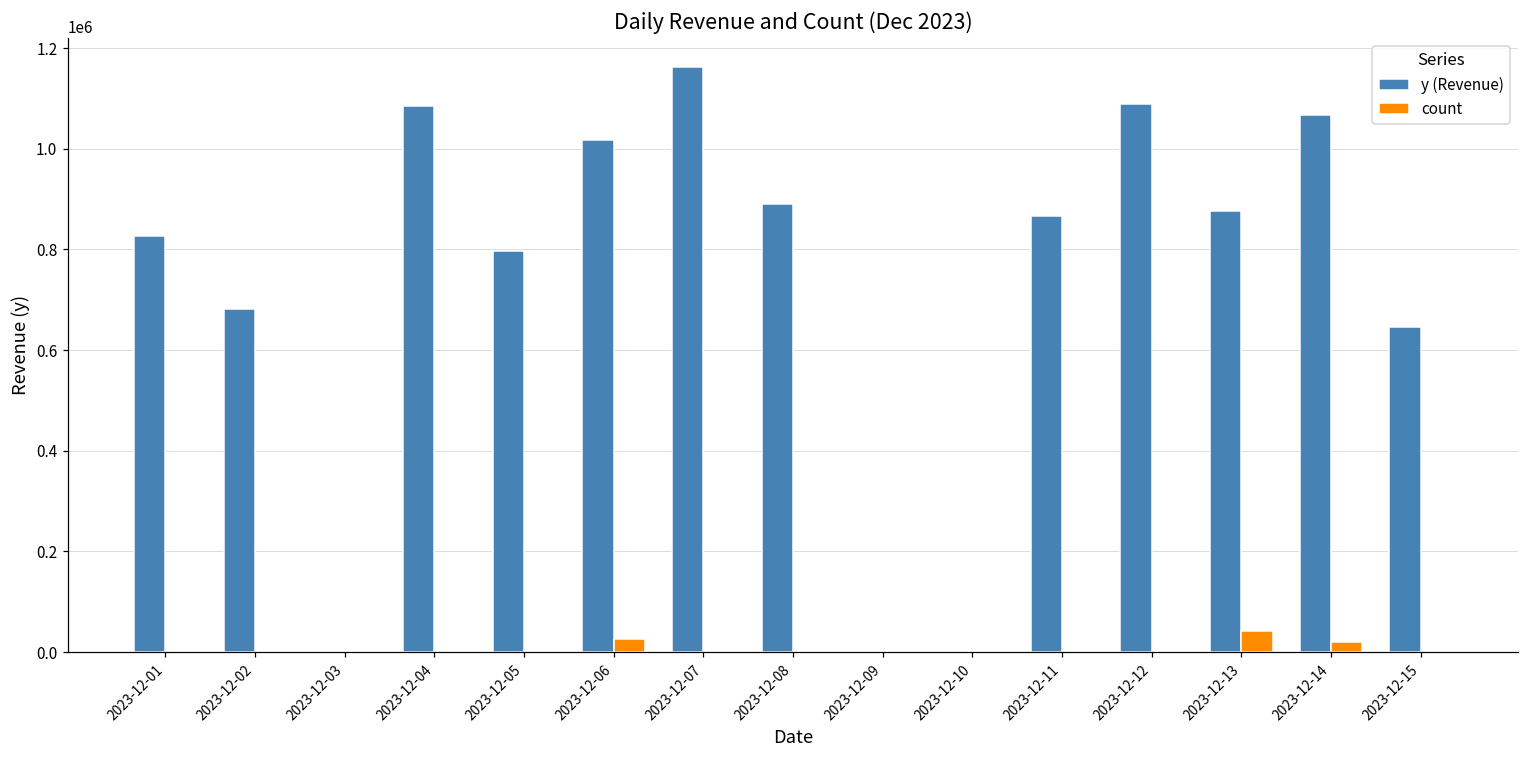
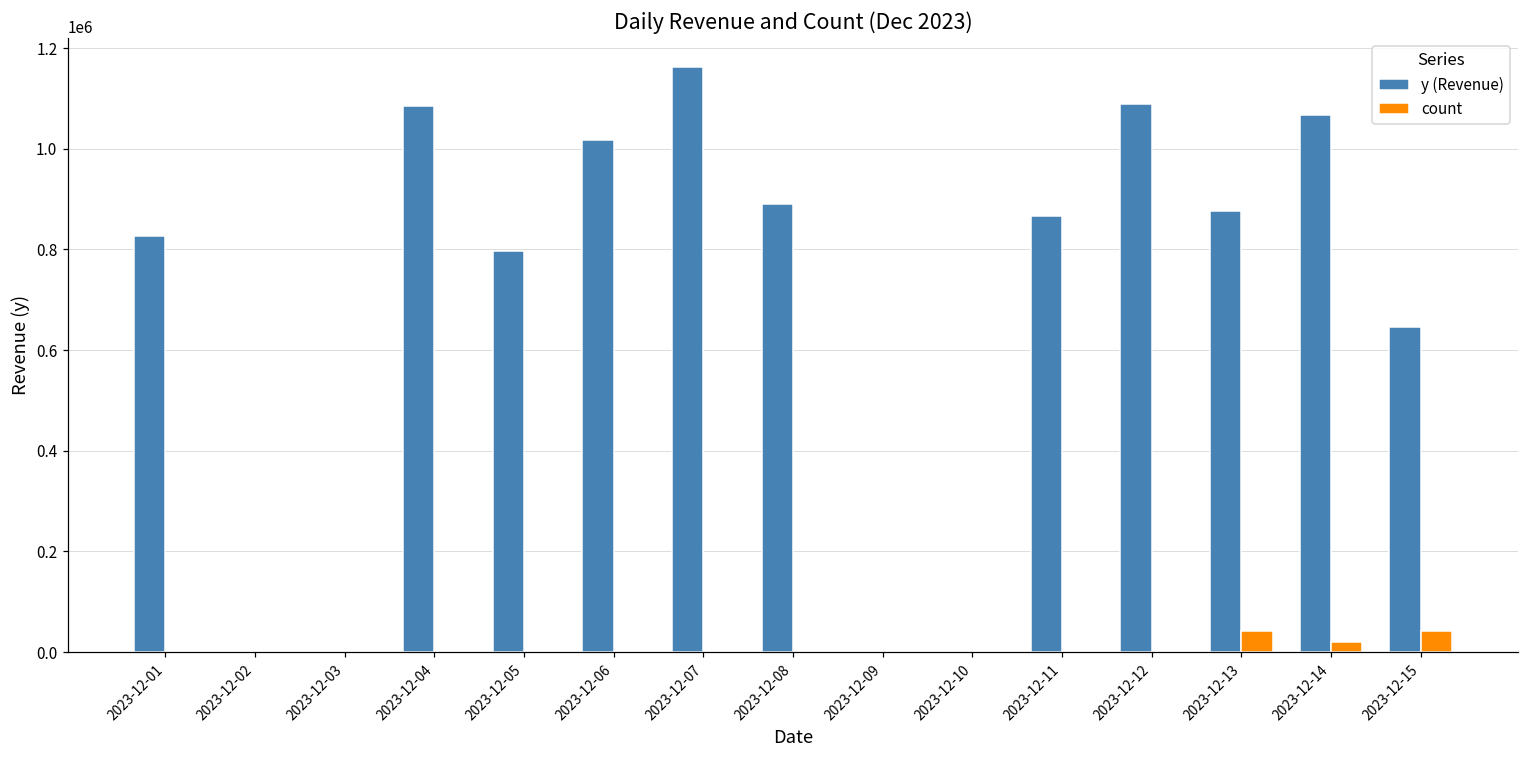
y (Revenue), 2023-12-02: 680000 -> 0
count, 2023-12-06: 30000 -> 0
count, 2023-12-15: 0 -> 40000
